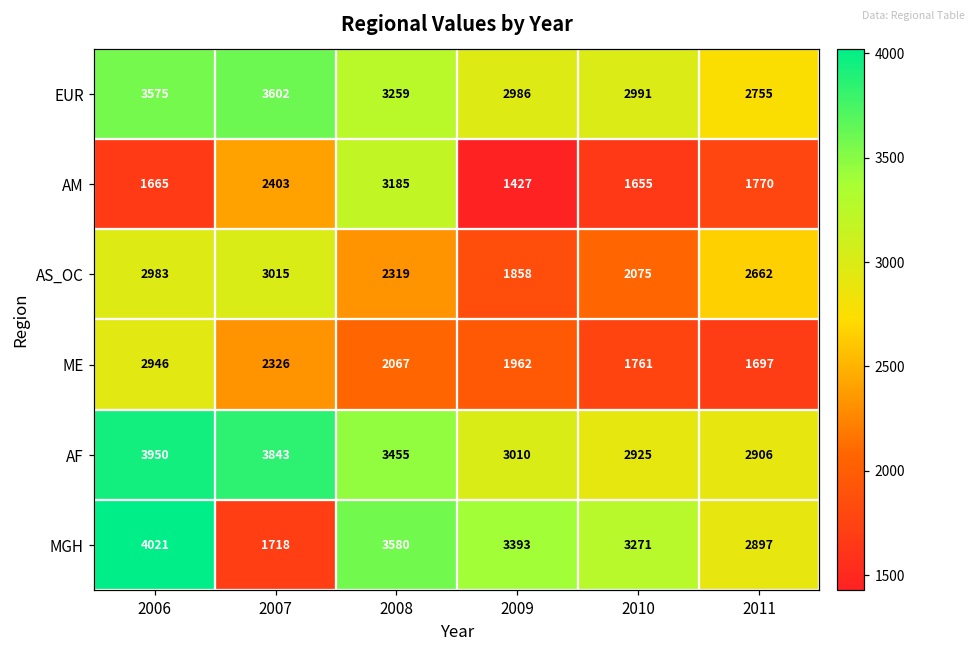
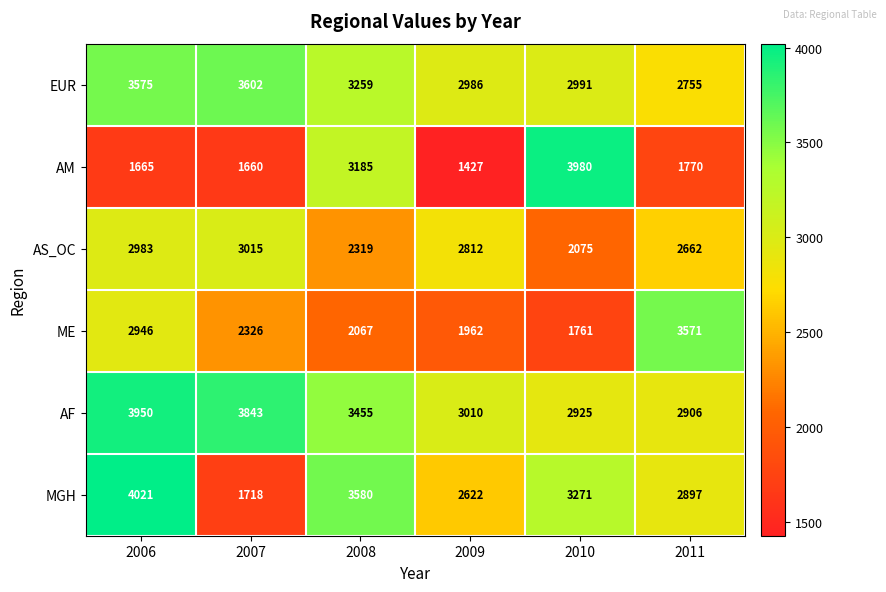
AM, 2007: 2403 -> 1660
AM, 2010: 1655 -> 3980
AS_OC, 2009: 1858 -> 2812
ME, 2011: 1697 -> 3571
MGH, 2009: 3393 -> 2622
